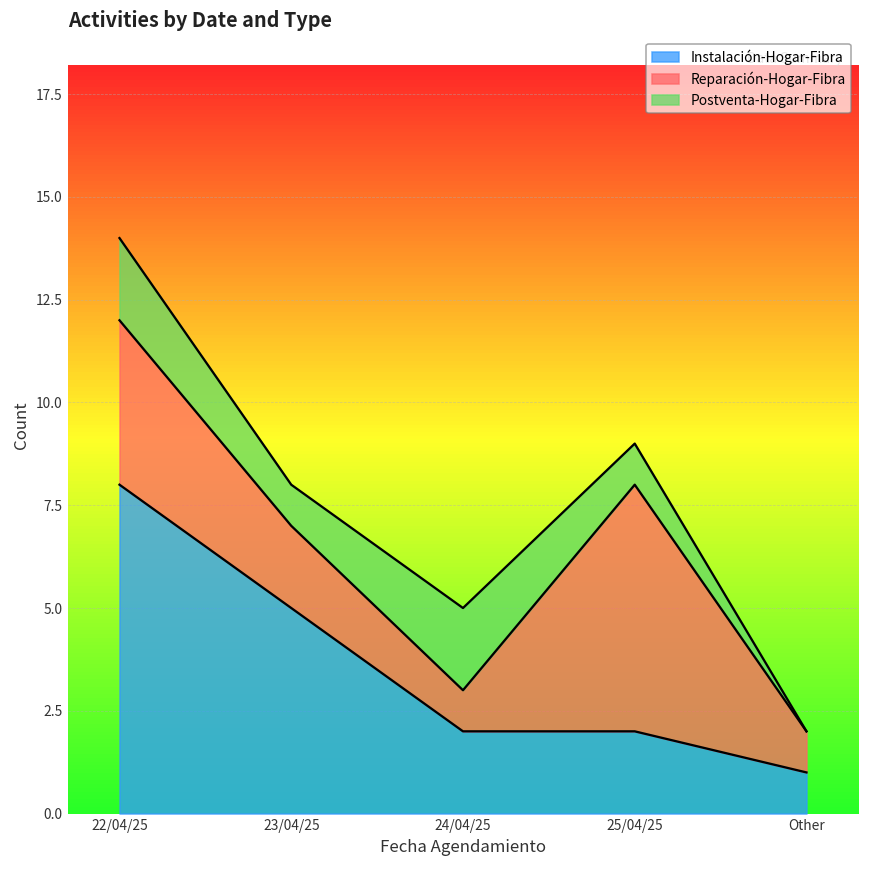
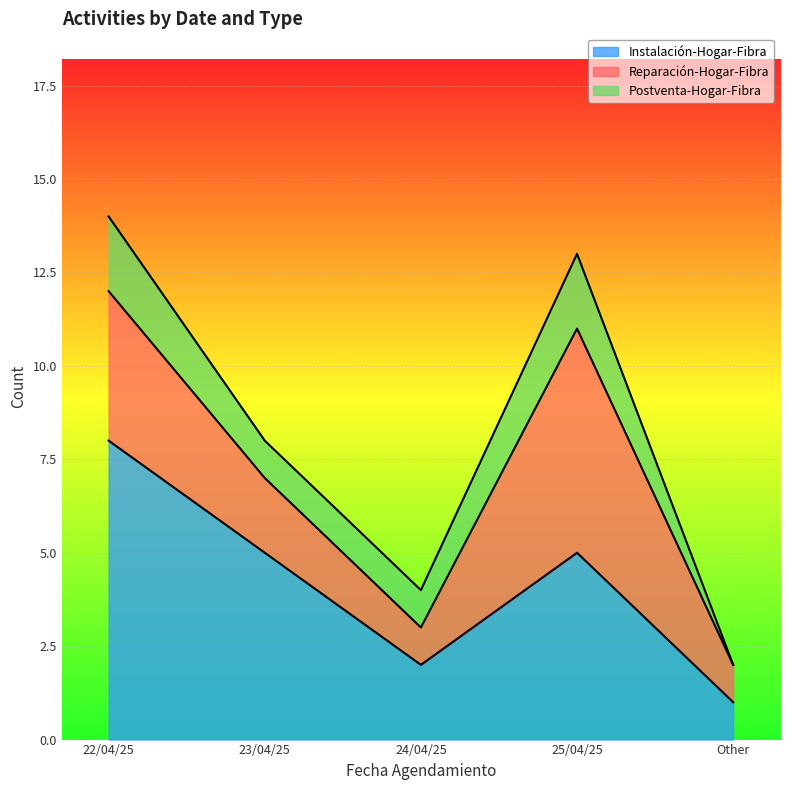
Postventa-Hogar-Fibra, 24/04/25: 2 -> 1
Instalación-Hogar-Fibra, 25/04/25: 2 -> 5
Postventa-Hogar-Fibra, 25/04/25: 1 -> 2
